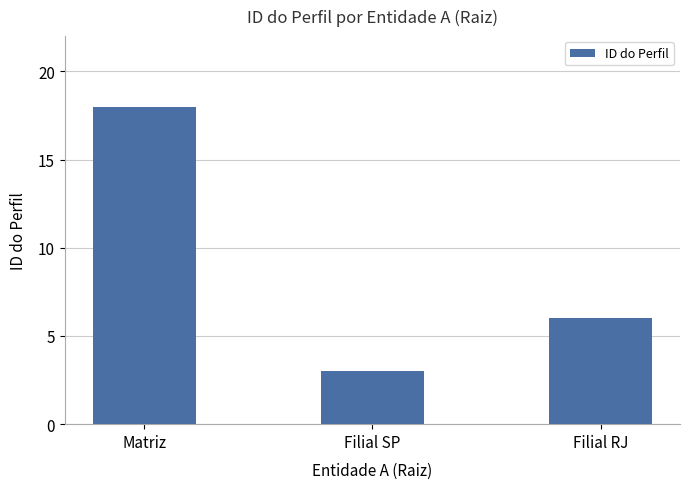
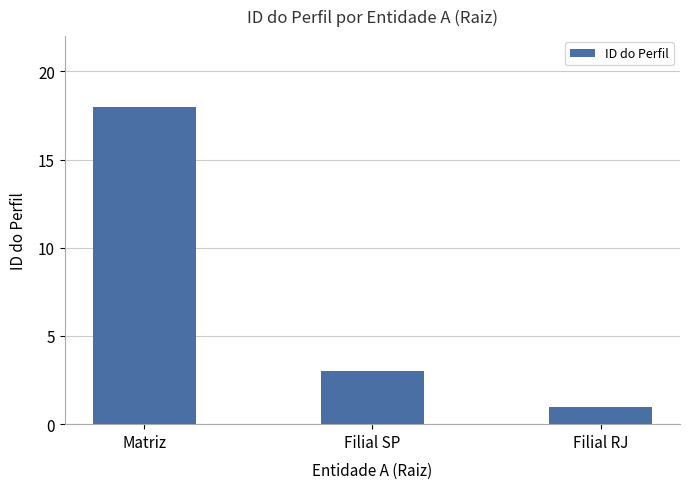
Filial RJ: 6 -> 1
